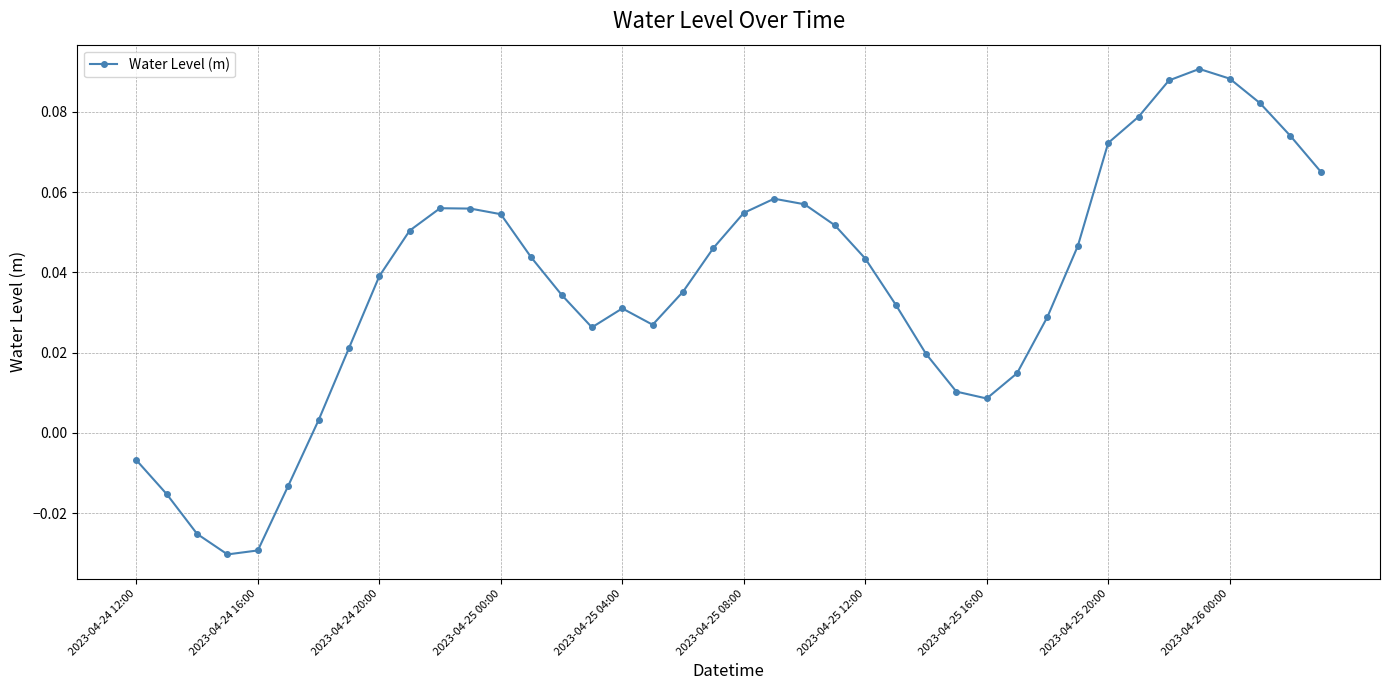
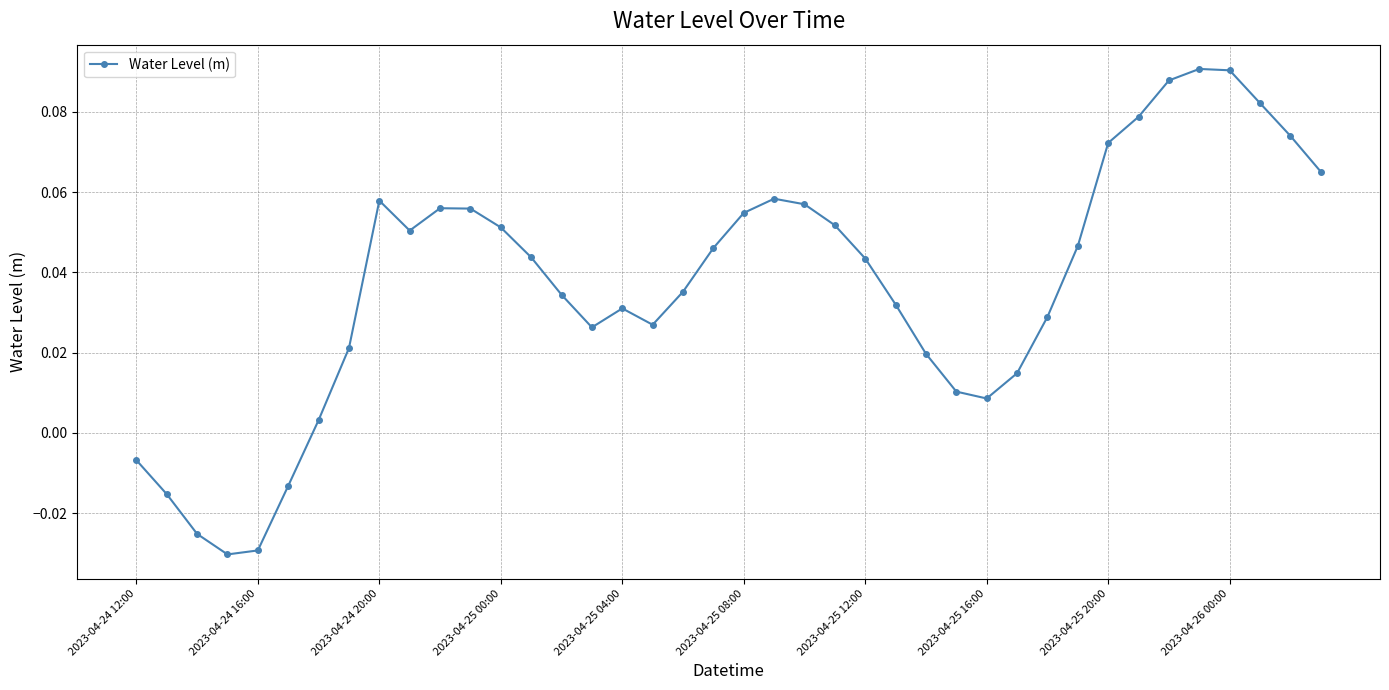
2023-04-24 20:00: 0.039 -> 0.058
2023-04-25 00:00: 0.055 -> 0.051
2023-04-26 00:00: 0.088 -> 0.090
